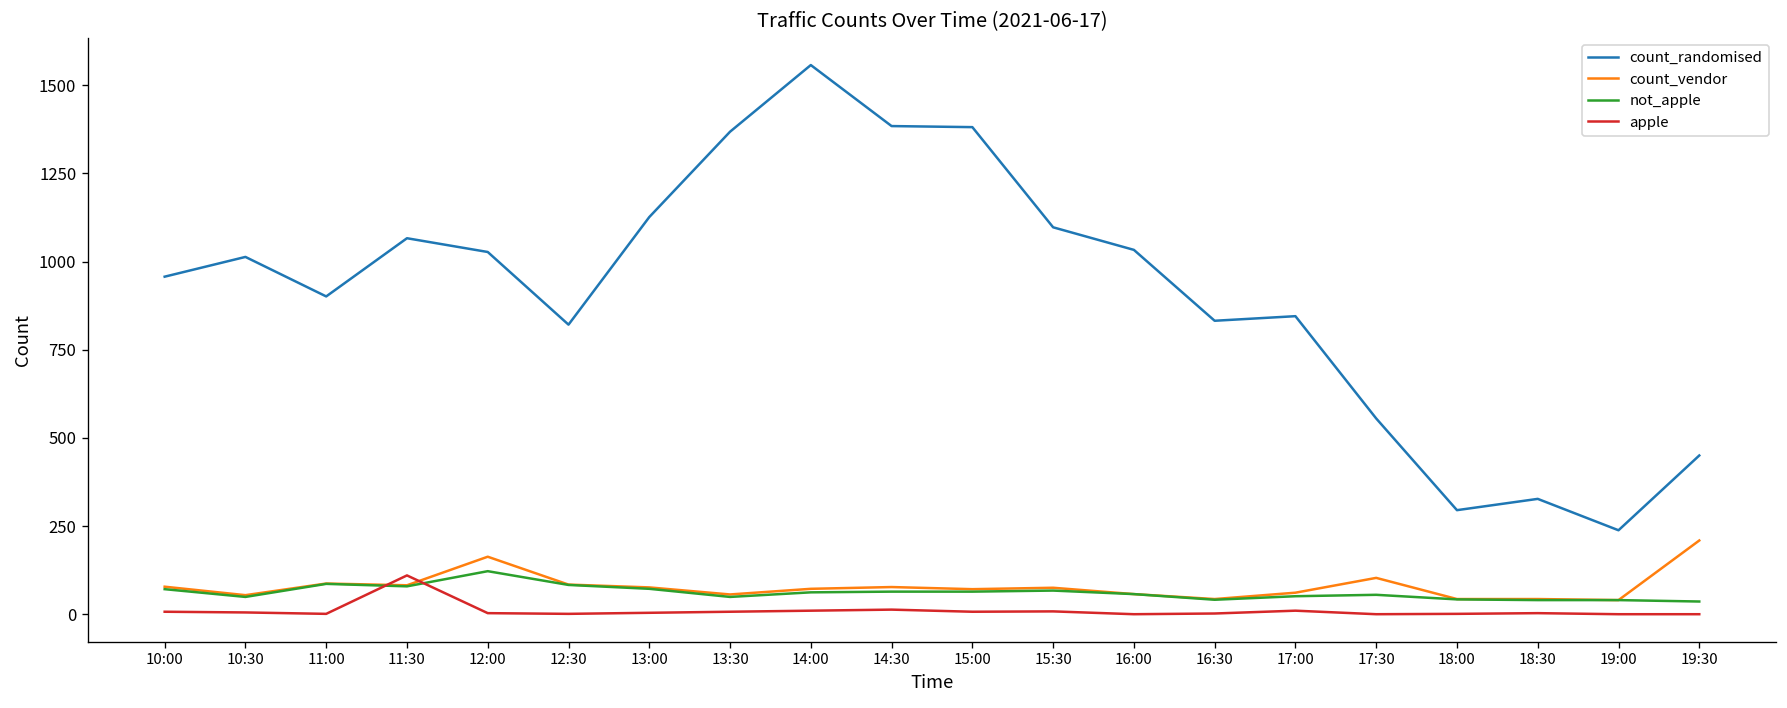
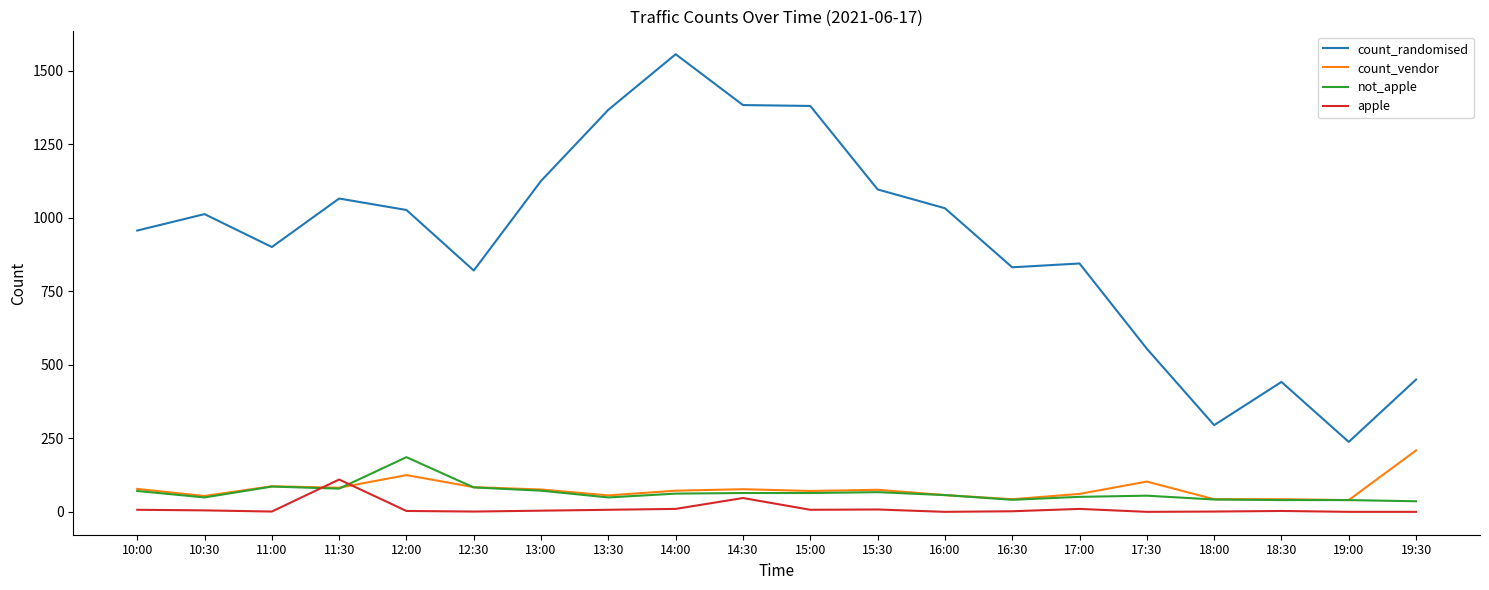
count_vendor, 12:00: 160 -> 130
not_apple, 12:00: 120 -> 190
apple, 14:30: 10 -> 50
count_randomised, 18:30: 330 -> 440
